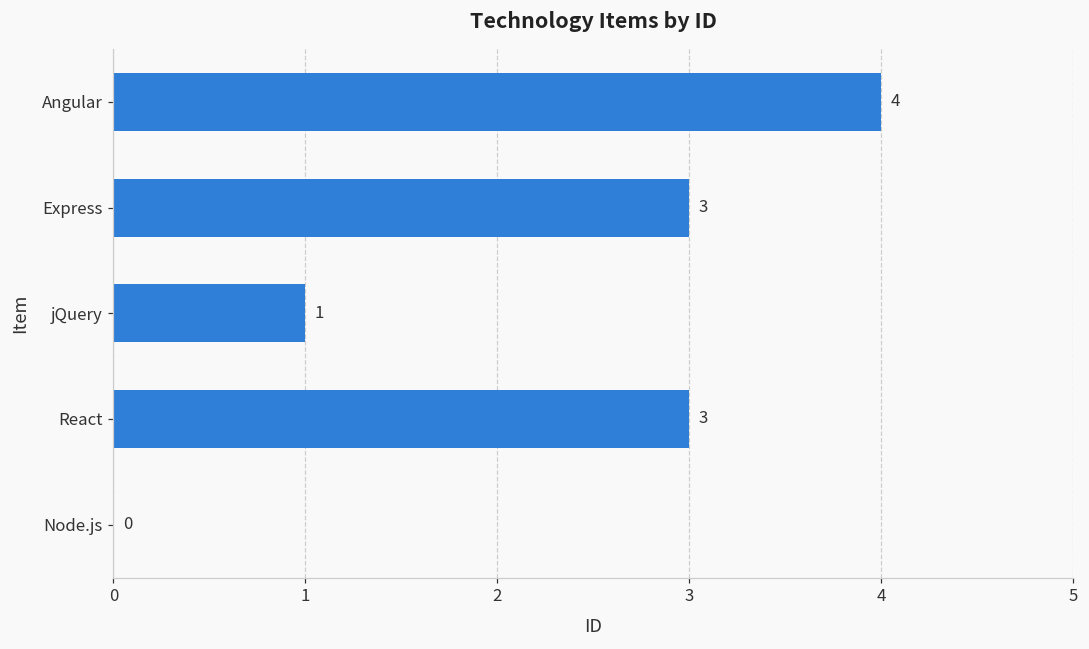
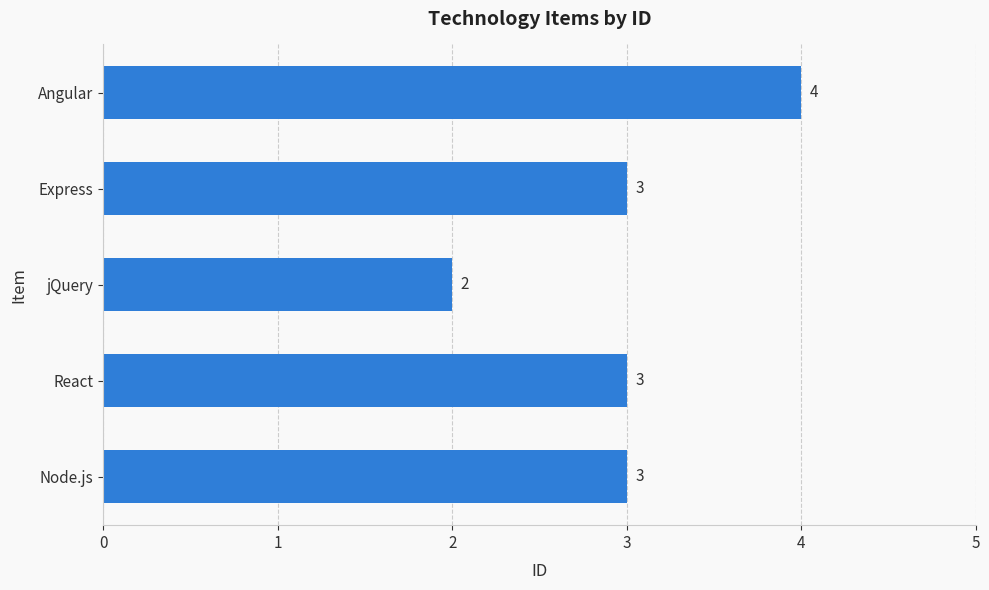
jQuery: 1 -> 2
Node.js: 0 -> 3
